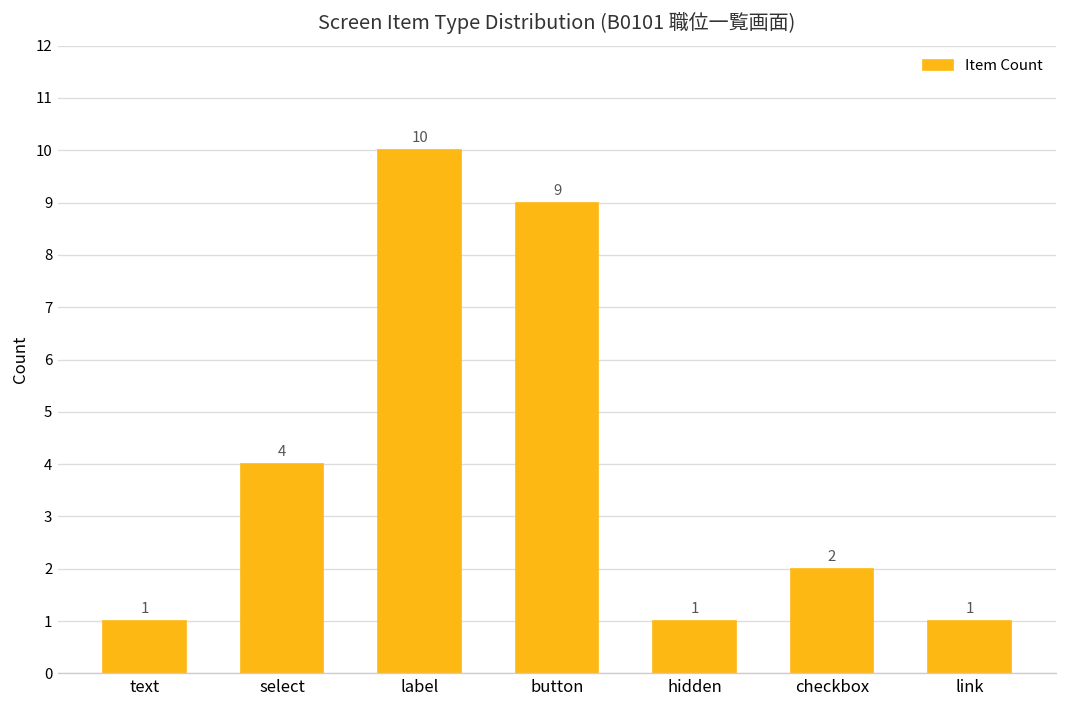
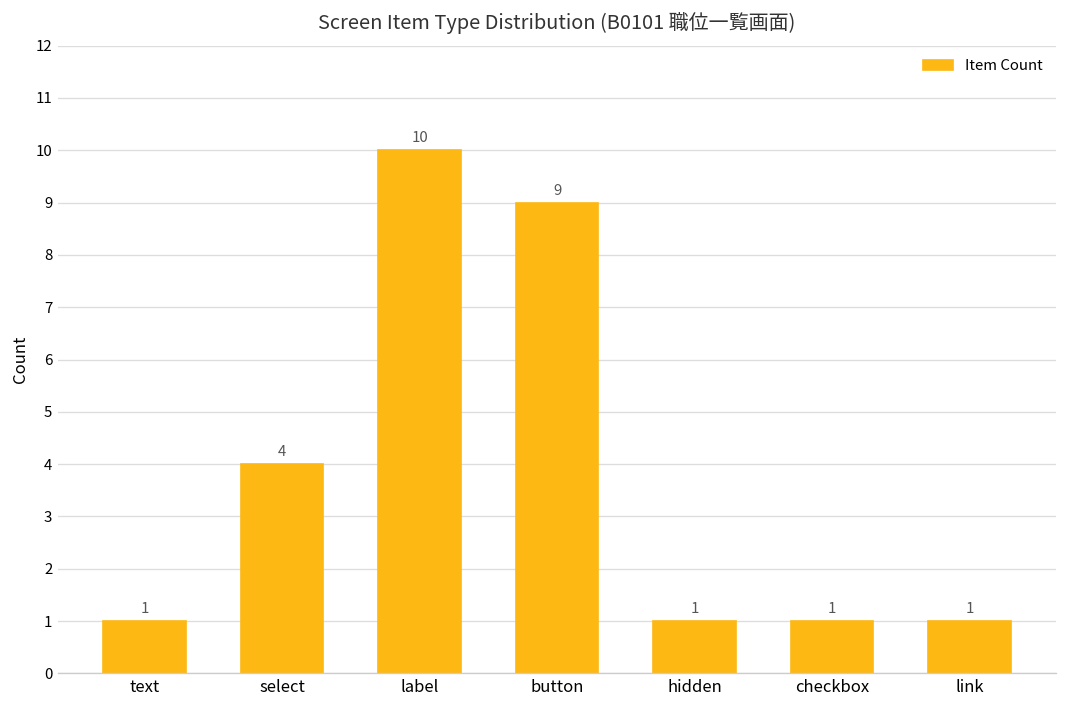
checkbox: 2 -> 1
